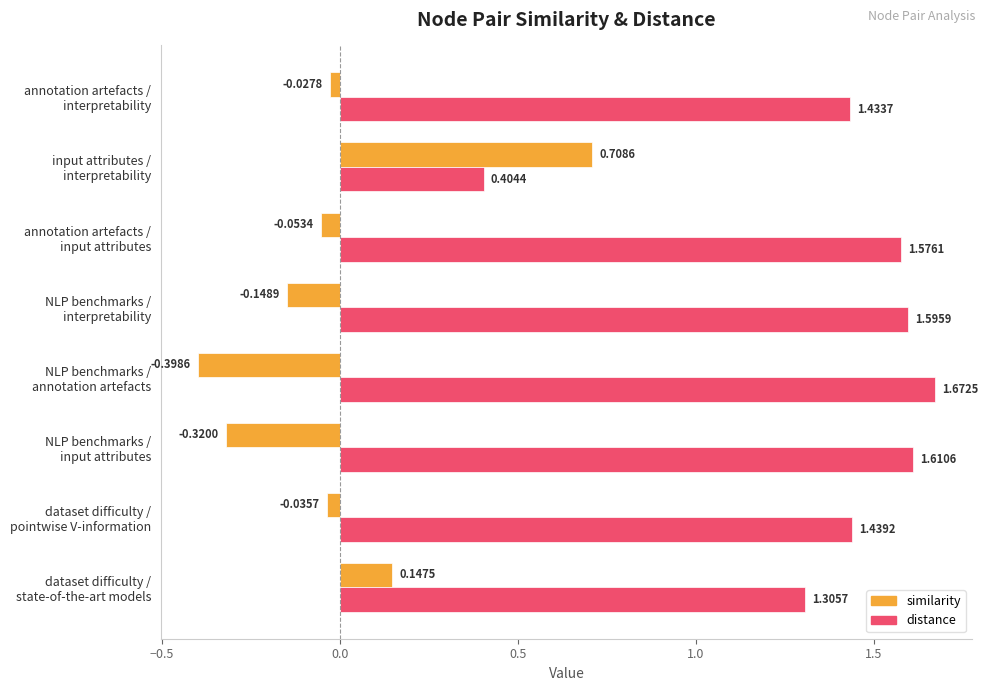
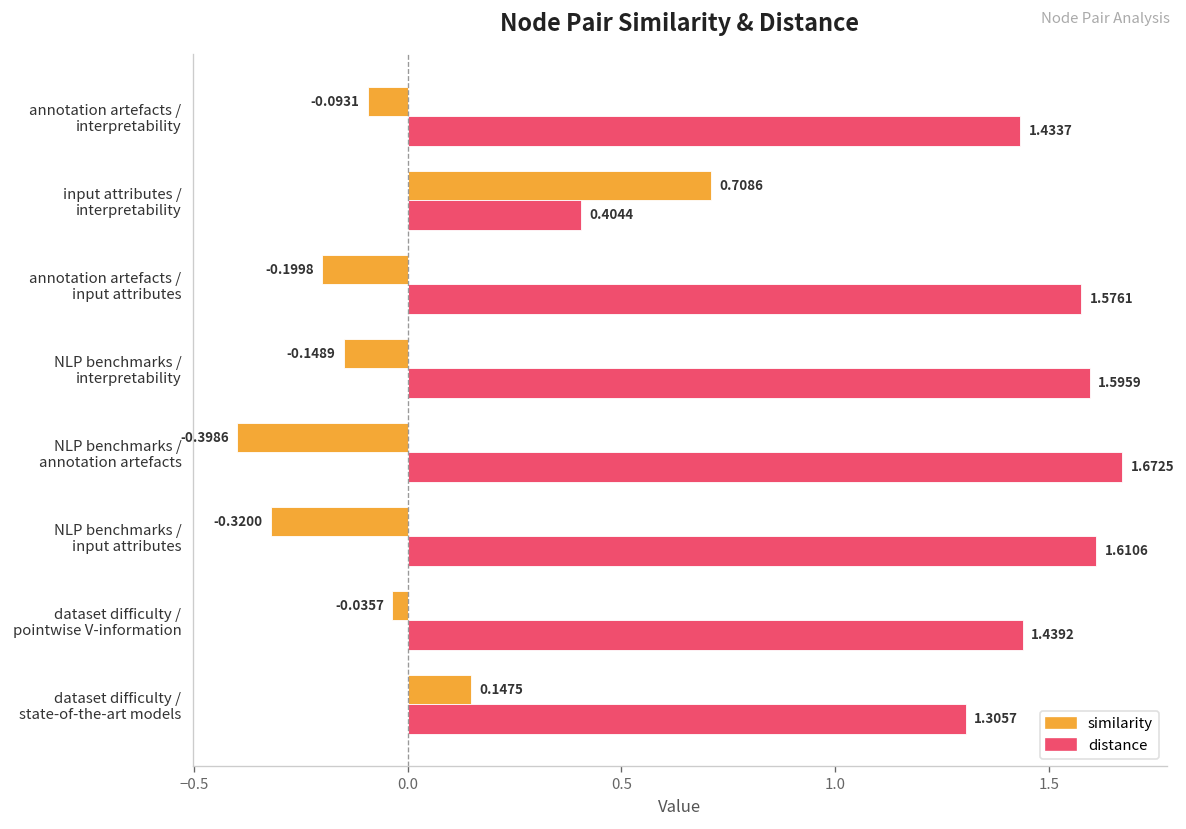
similarity, annotation artefacts / interpretability: -0.0278 -> -0.0931
similarity, annotation artefacts / input attributes: -0.0534 -> -0.1998
